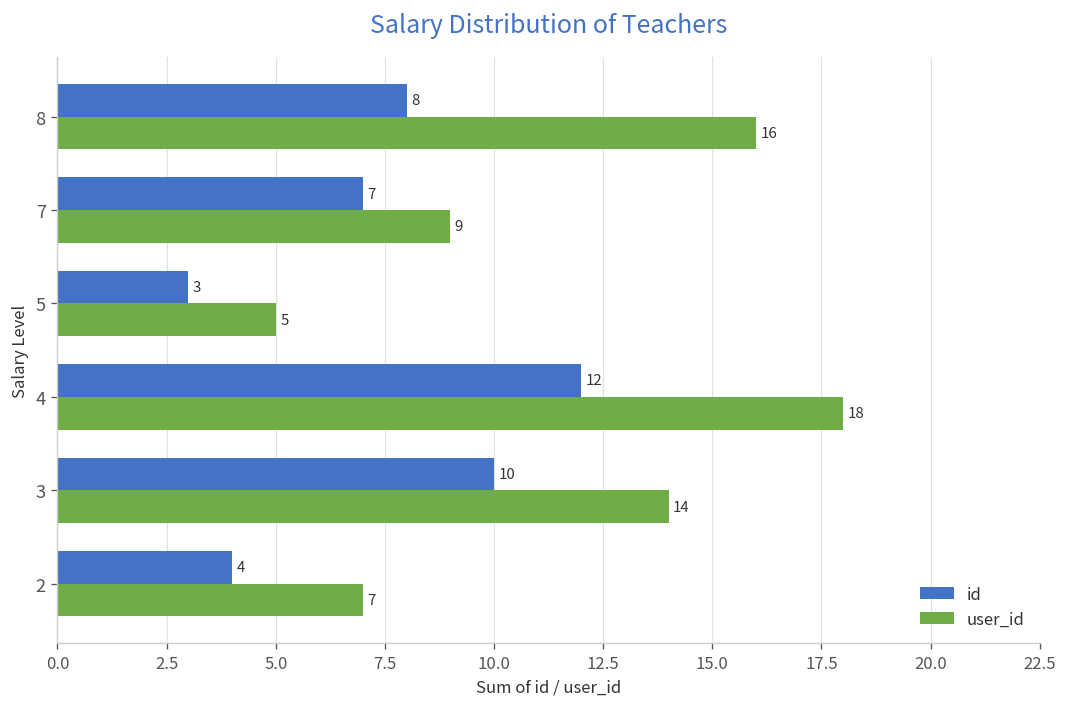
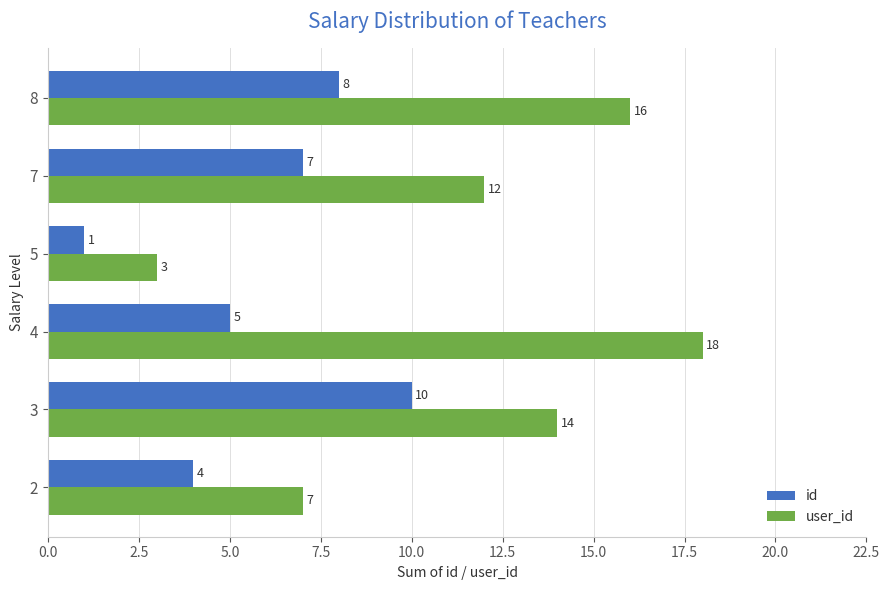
user_id, 7: 9 -> 12
id, 5: 3 -> 1
user_id, 5: 5 -> 3
id, 4: 12 -> 5
